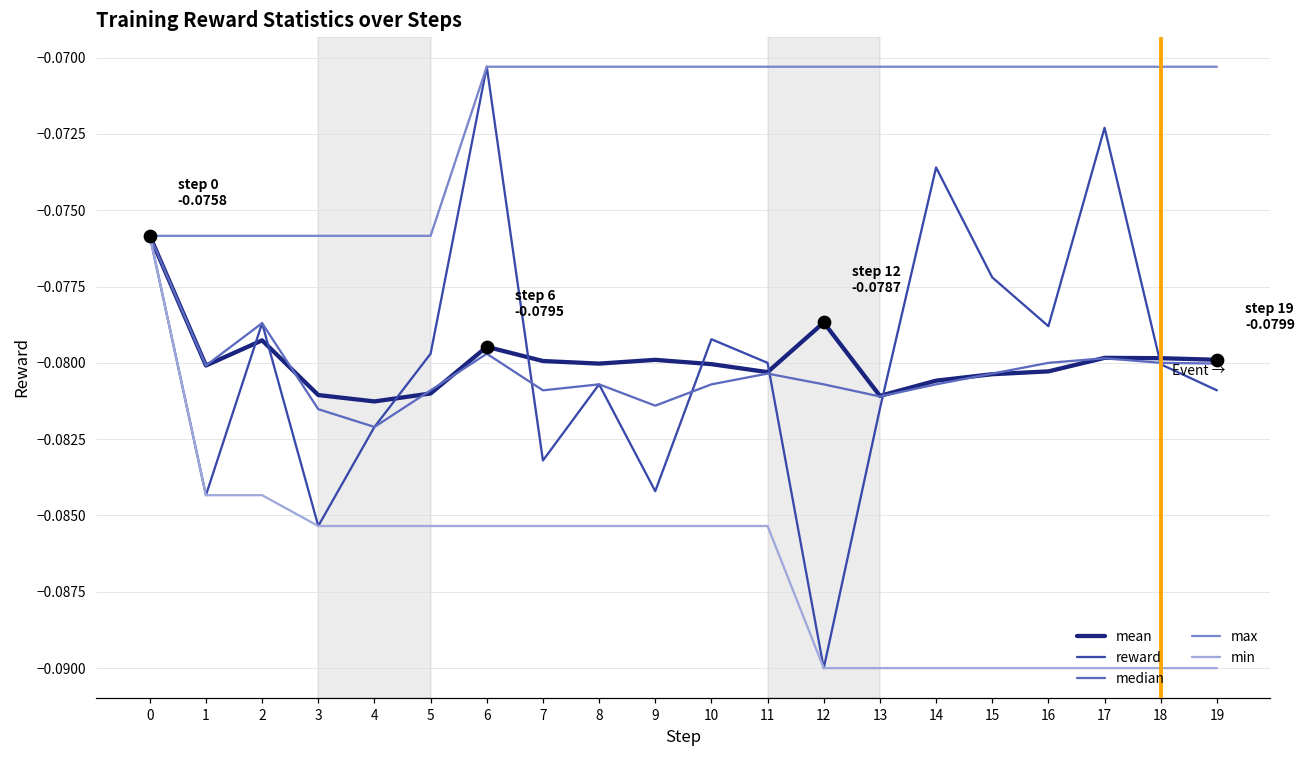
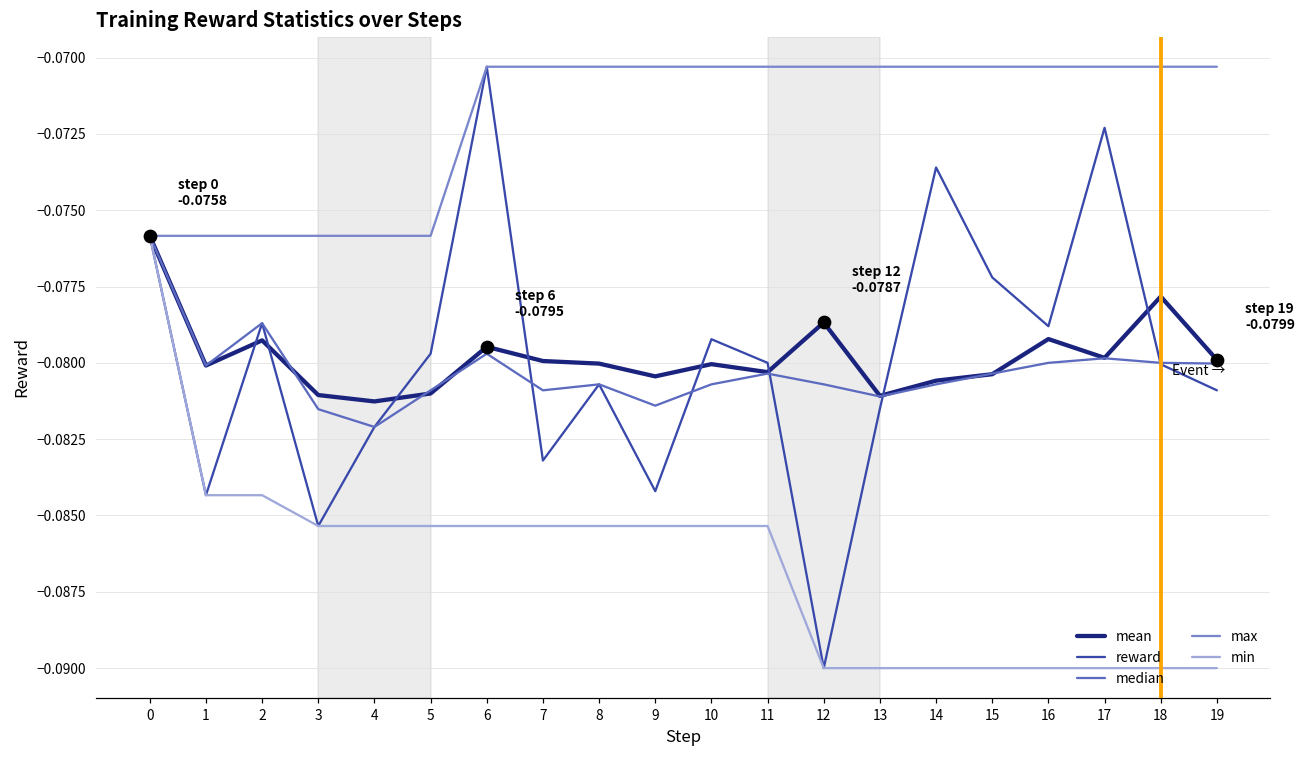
mean, 9: -0.0799 -> -0.0804
mean, 16: -0.0803 -> -0.0792
mean, 18: -0.0798 -> -0.0778
